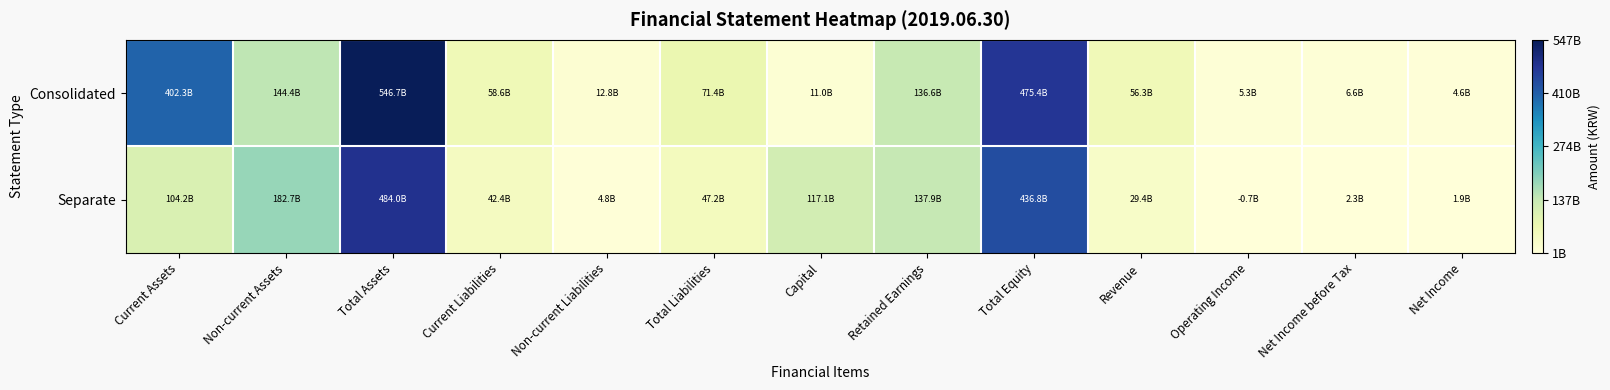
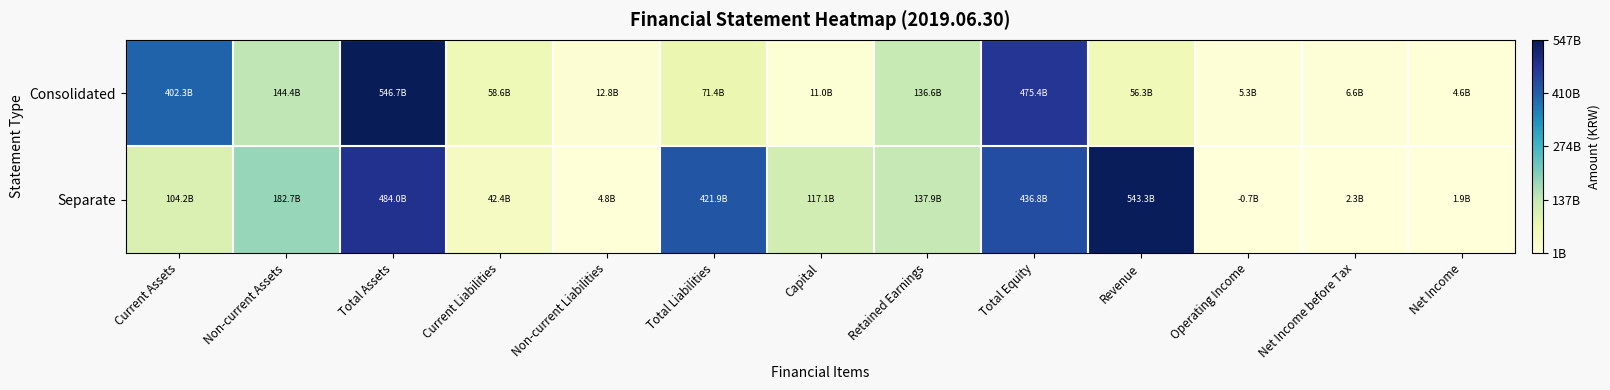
Separate, Total Liabilities: 47.2B -> 421.9B
Separate, Revenue: 29.4B -> 543.3B
